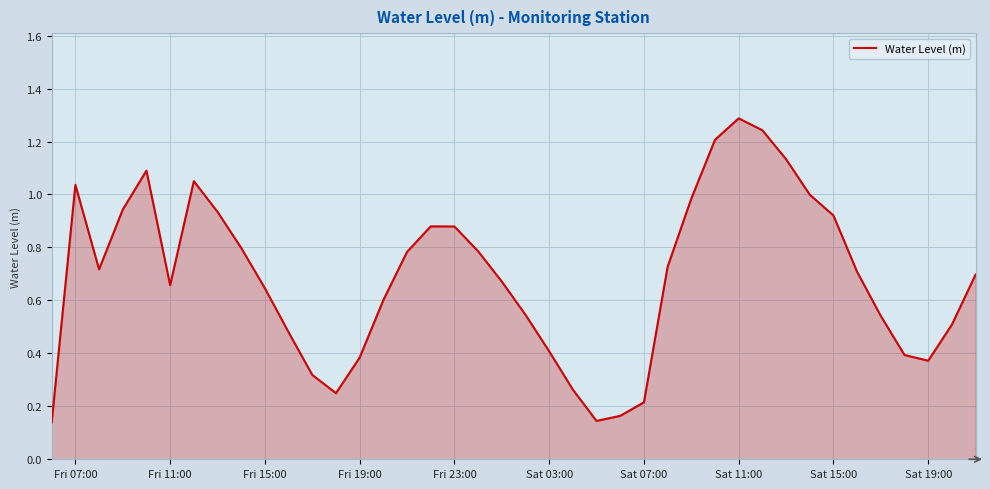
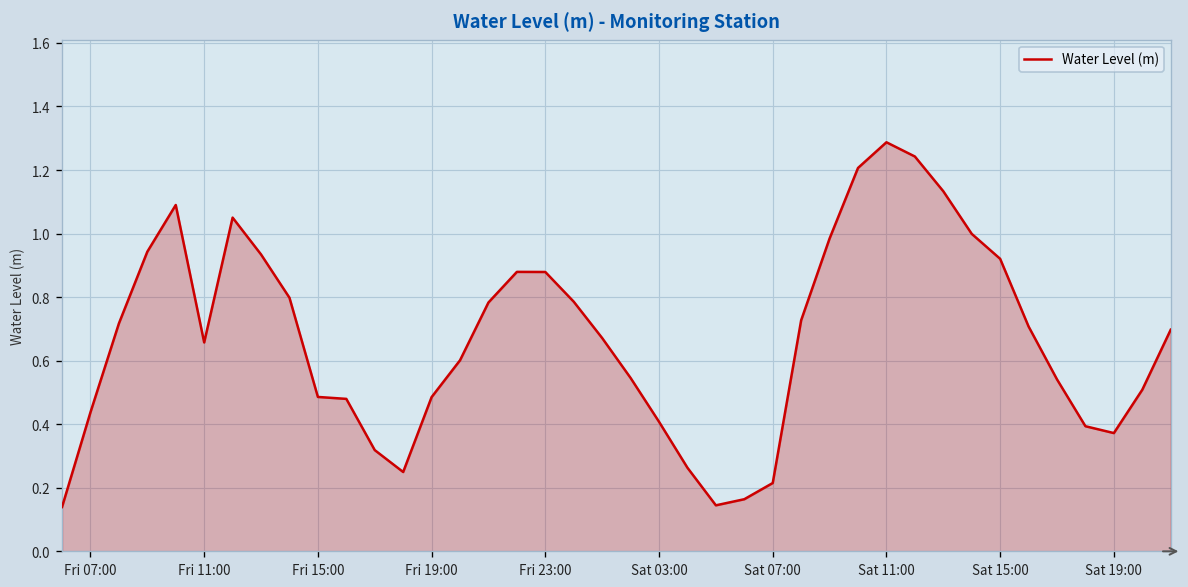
Fri 07:00: 1.04 -> 0.44
Fri 15:00: 0.65 -> 0.49
Fri 19:00: 0.38 -> 0.49
